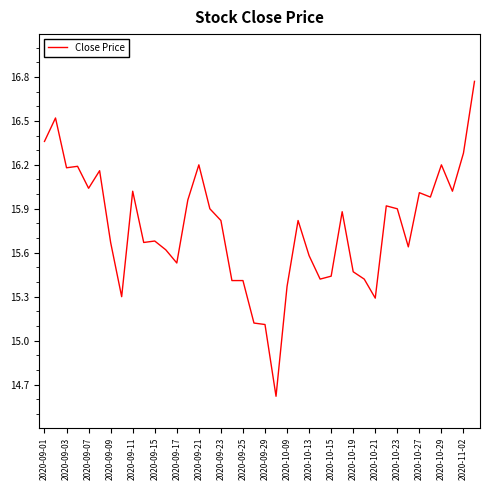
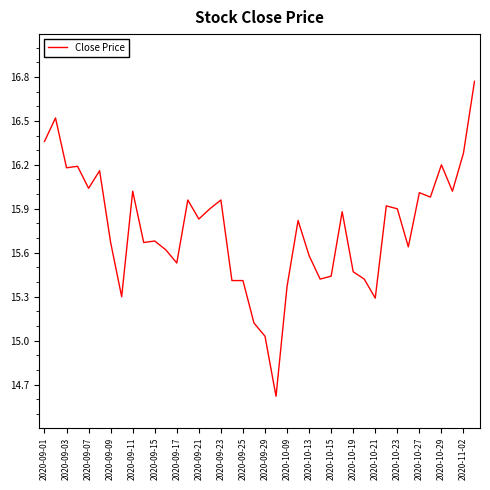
2020-09-21: 16.20 -> 15.83
2020-09-23: 15.82 -> 15.96
2020-09-29: 15.11 -> 15.03
